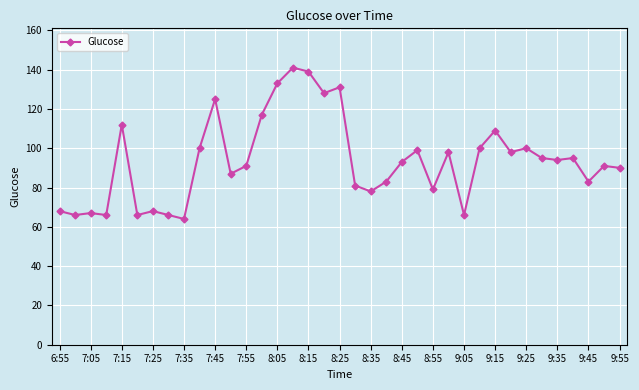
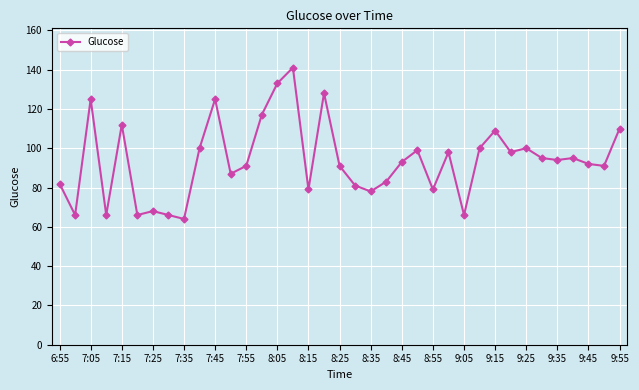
6:55: 68 -> 82
7:05: 67 -> 125
8:15: 139 -> 79
8:25: 131 -> 91
9:45: 83 -> 92
9:55: 90 -> 110
